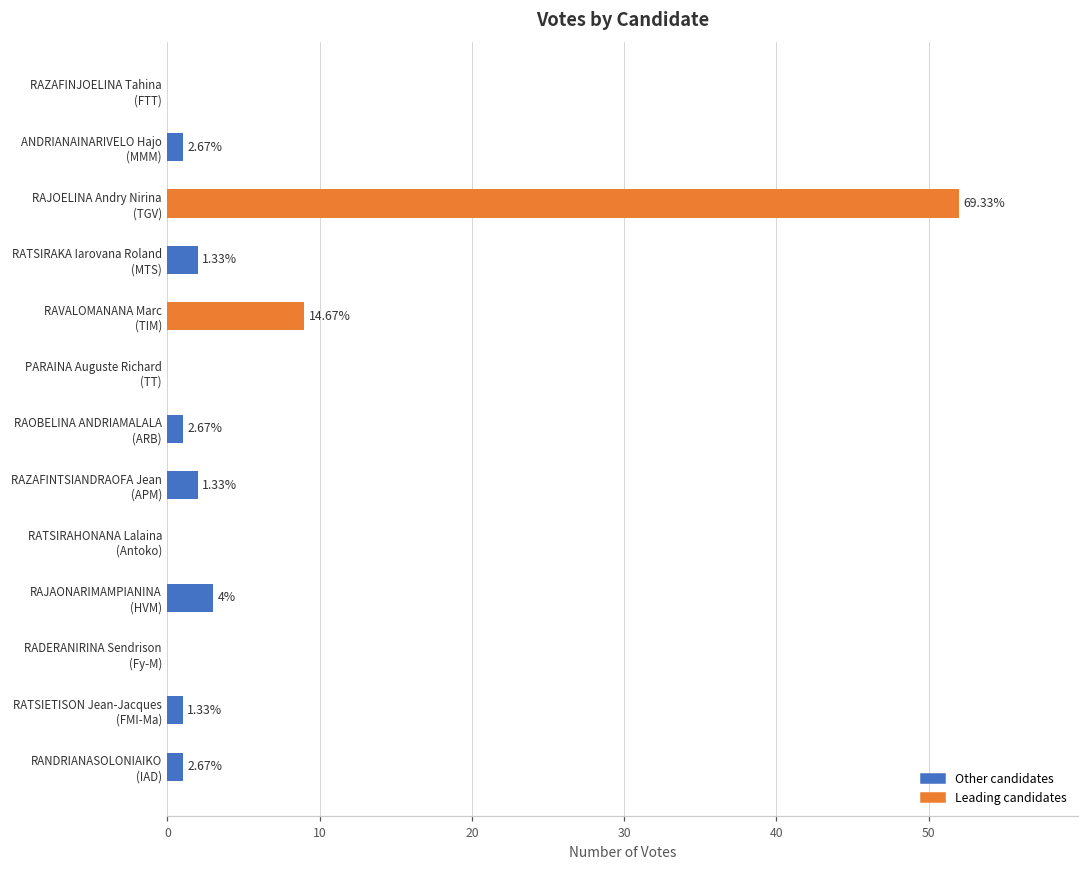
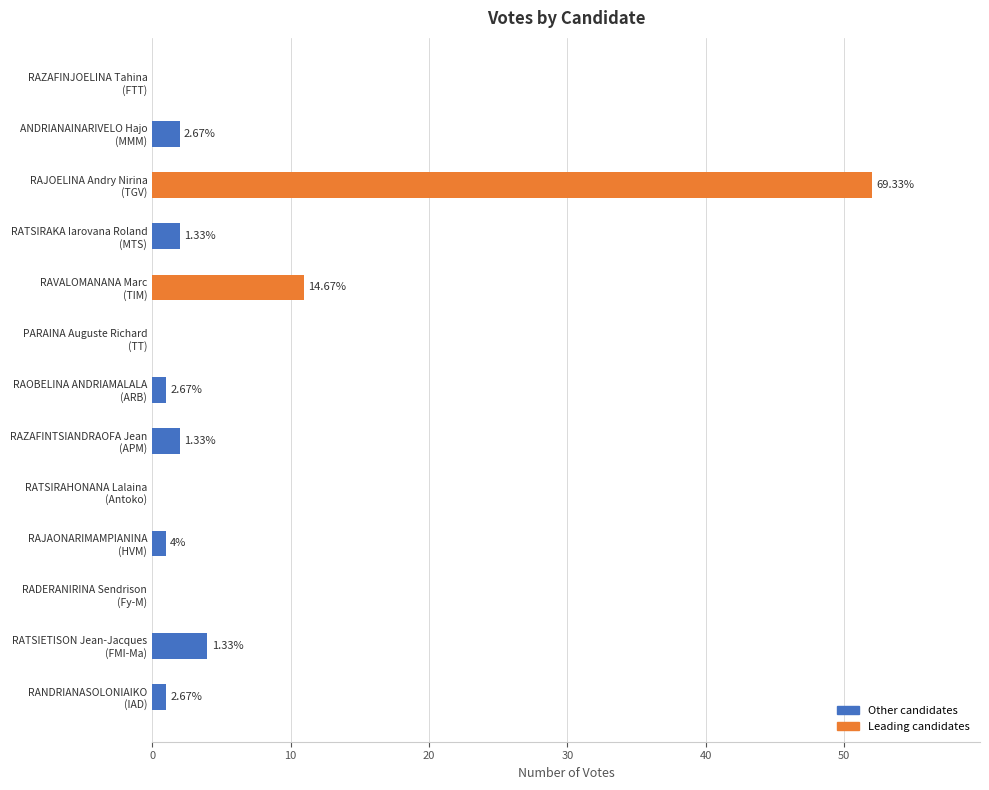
ANDRIANAINARIVELO Hajo (MMM): 1 -> 2
RAVALOMANANA Marc (TIM): 9 -> 11
RAJAONARIMAMPIANINA (HVM): 3 -> 1
RATSIETISON Jean-Jacques (FMI-Ma): 1 -> 4
